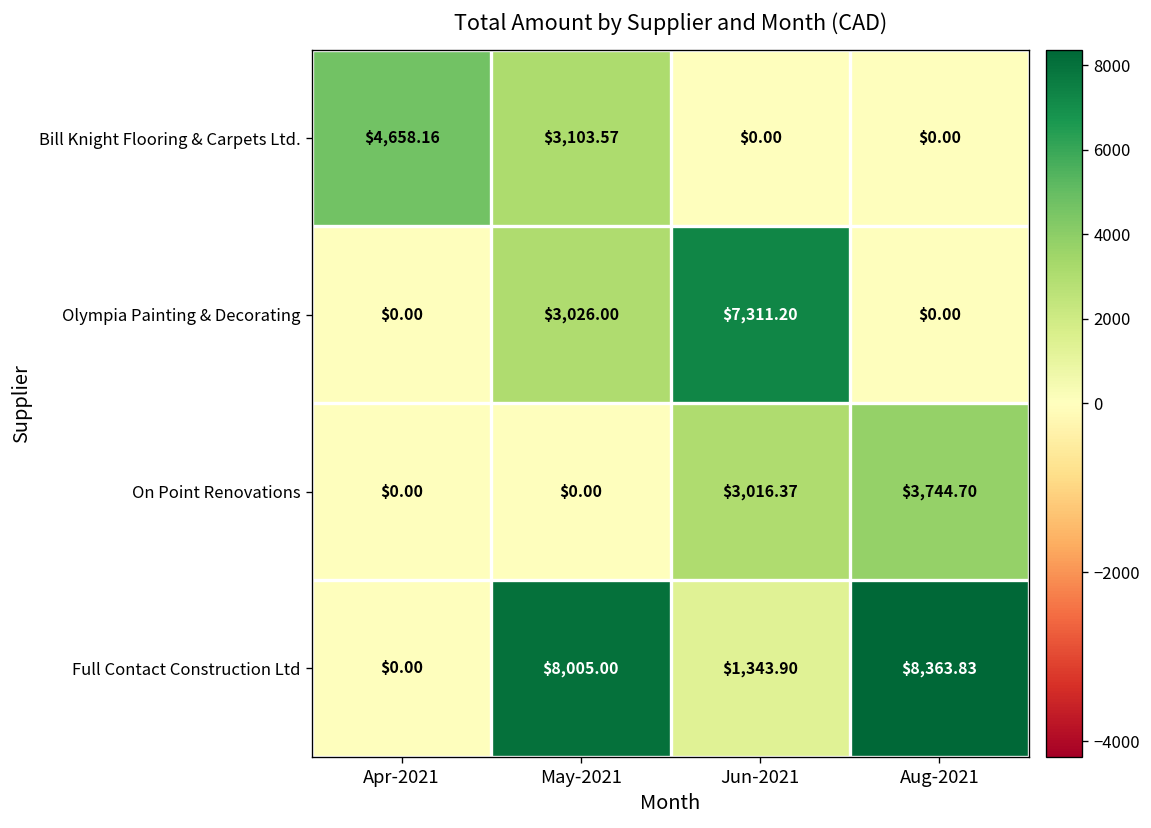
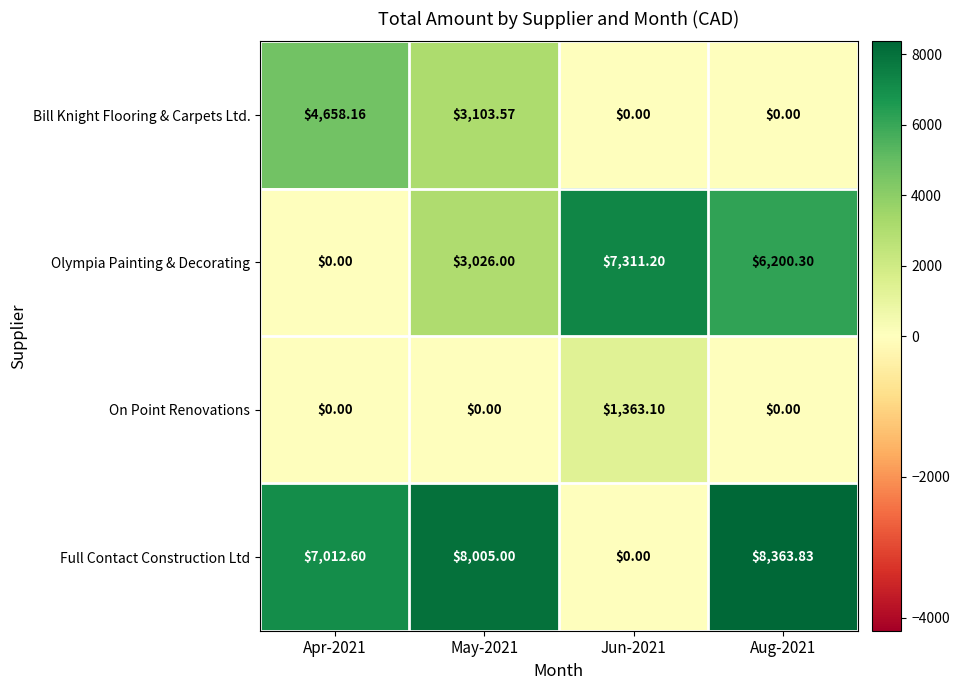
Olympia Painting & Decorating, Aug-2021: $0.00 -> $6,200.30
On Point Renovations, Jun-2021: $3,016.37 -> $1,363.10
On Point Renovations, Aug-2021: $3,744.70 -> $0.00
Full Contact Construction Ltd, Apr-2021: $0.00 -> $7,012.60
Full Contact Construction Ltd, Jun-2021: $1,343.90 -> $0.00
